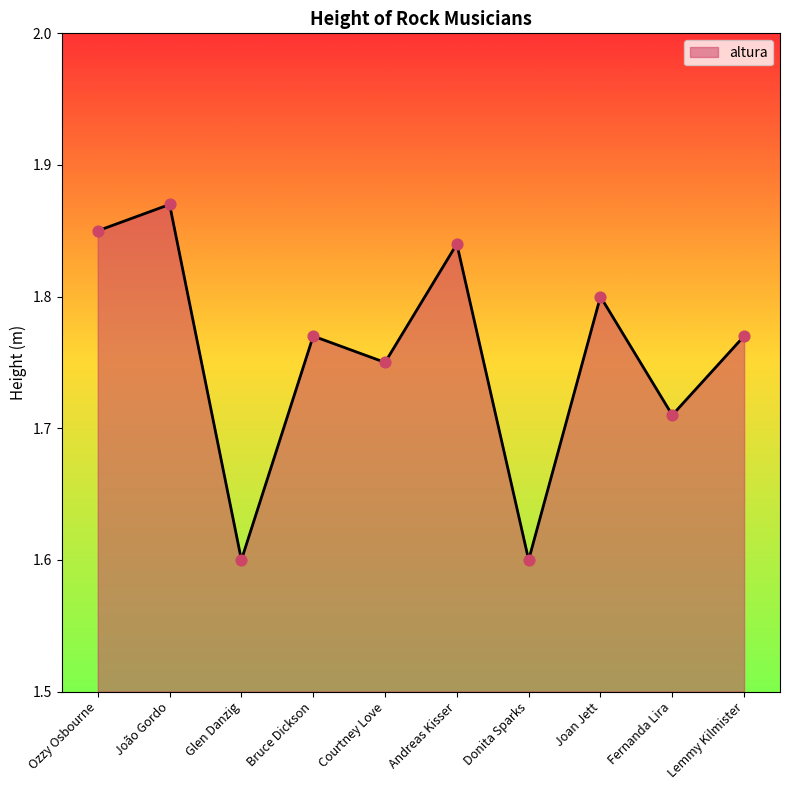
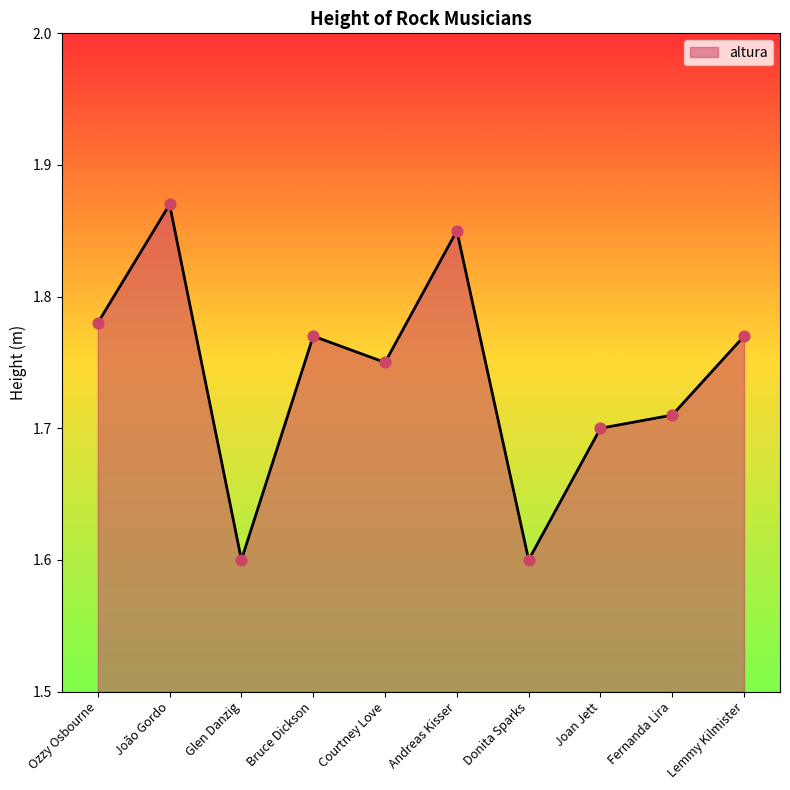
Ozzy Osbourne: 1.85 -> 1.78
Andreas Kisser: 1.84 -> 1.85
Joan Jett: 1.8 -> 1.7
